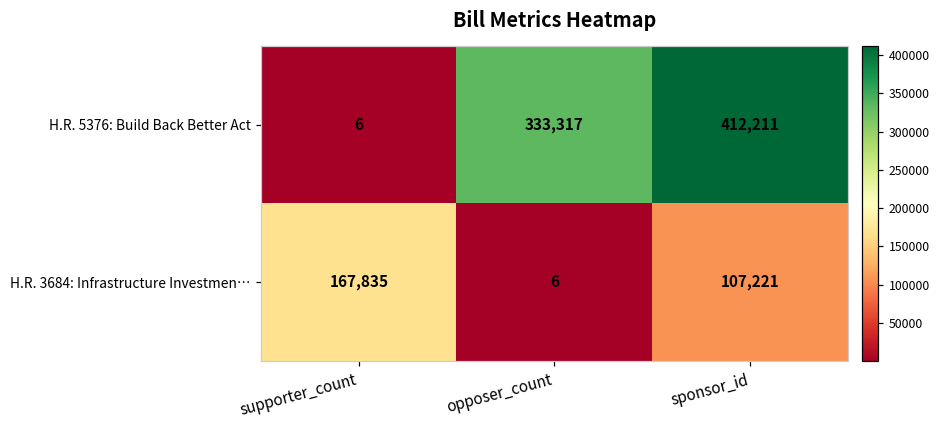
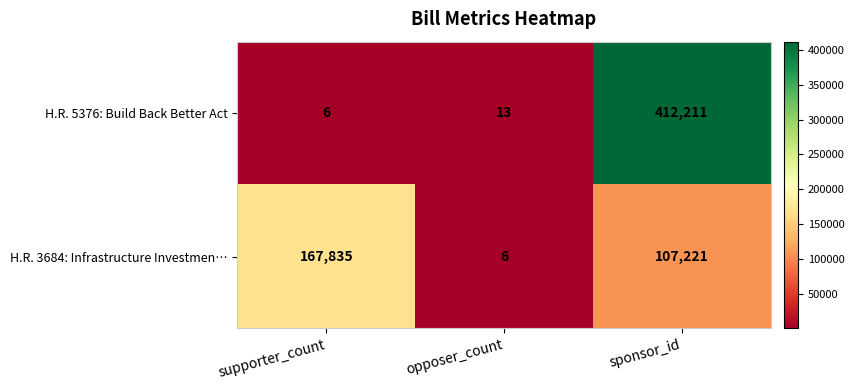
H.R. 5376: Build Back Better Act, opposer_count: 333,317 -> 13
